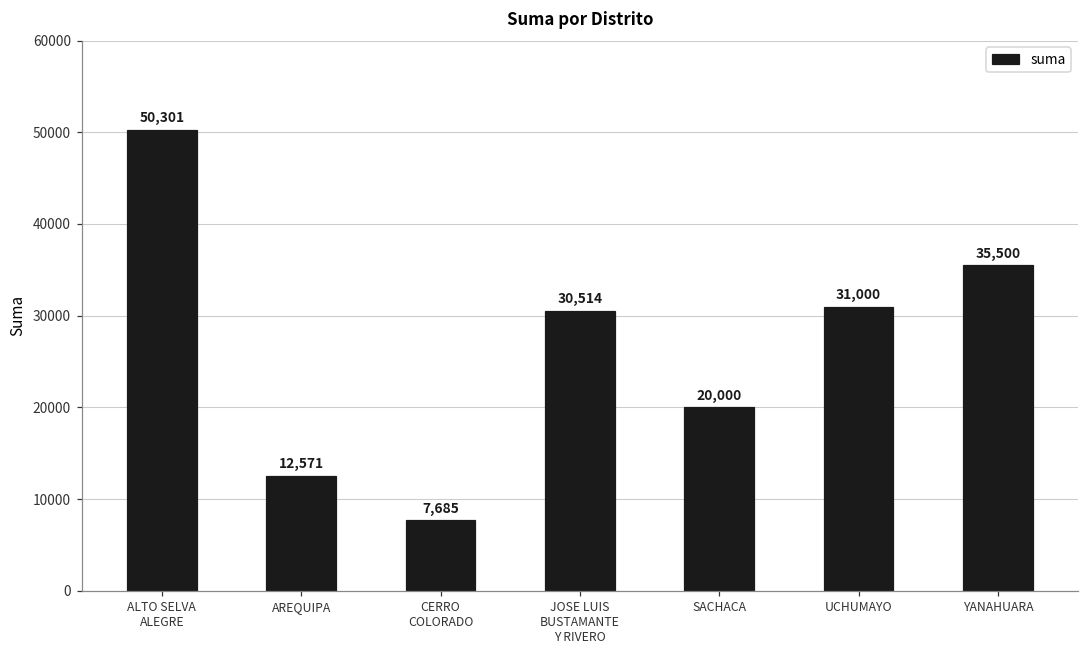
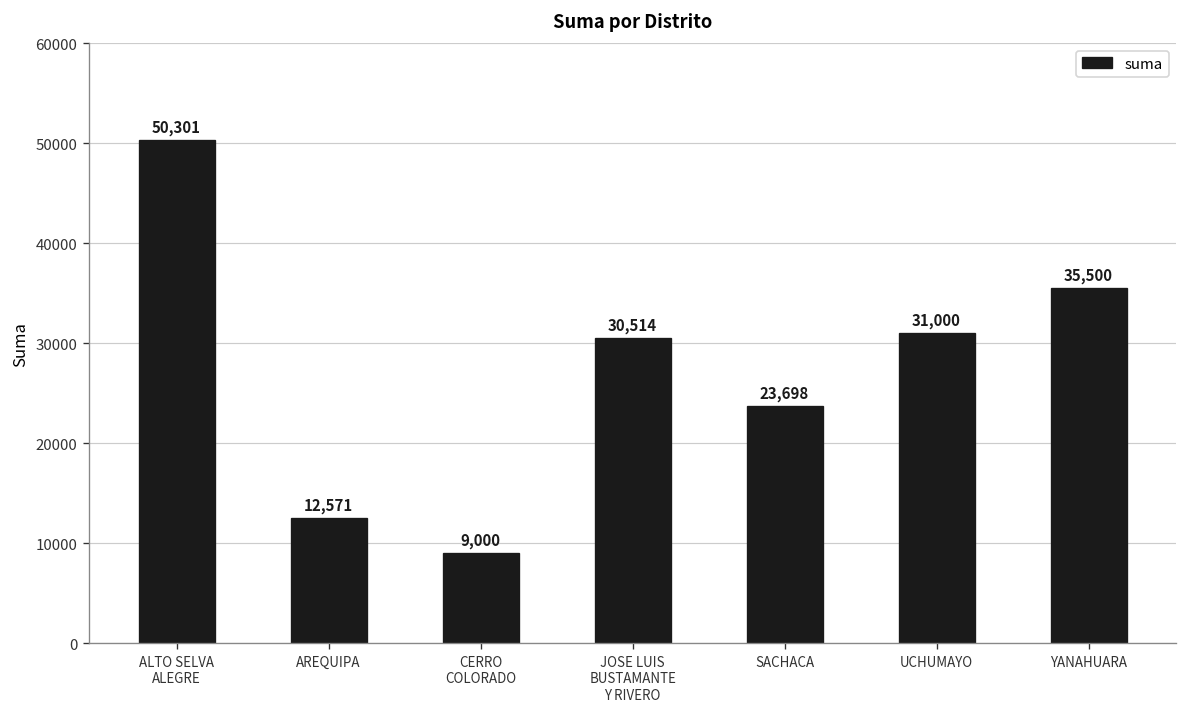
CERRO COLORADO: 7,685 -> 9,000
SACHACA: 20,000 -> 23,698
